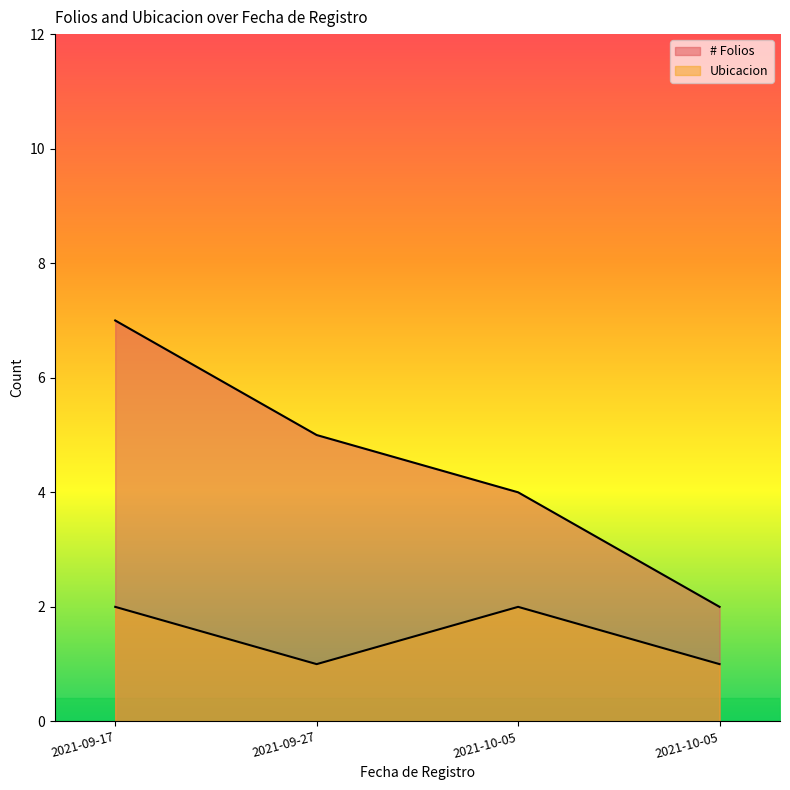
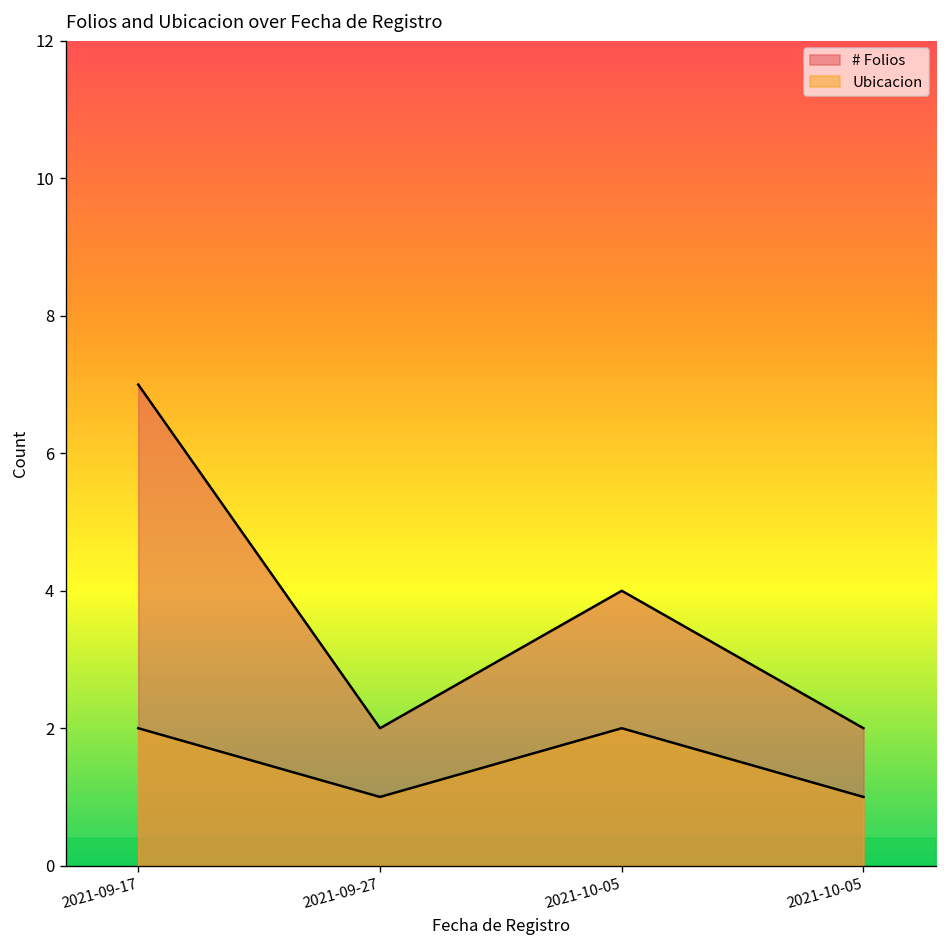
# Folios, 2021-09-27: 5 -> 2
